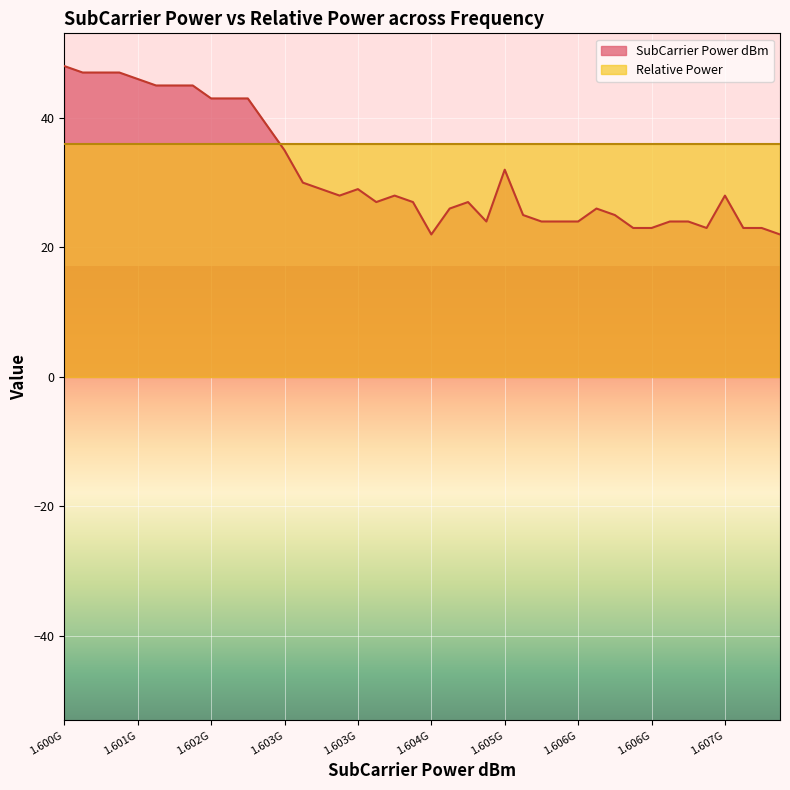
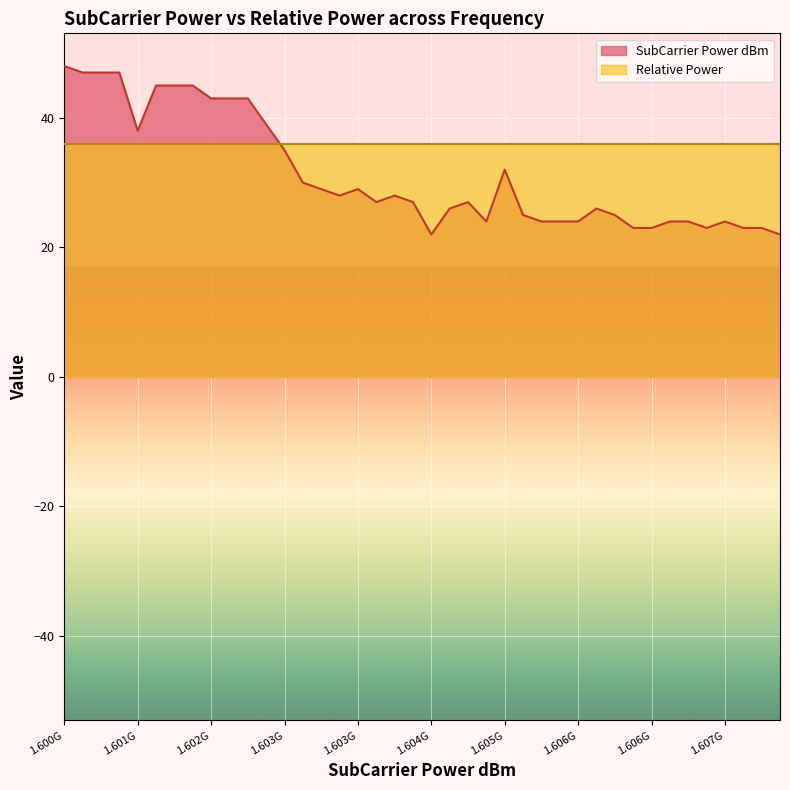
SubCarrier Power dBm, 1.601G: 46 -> 38
SubCarrier Power dBm, 1.607G: 28 -> 24
